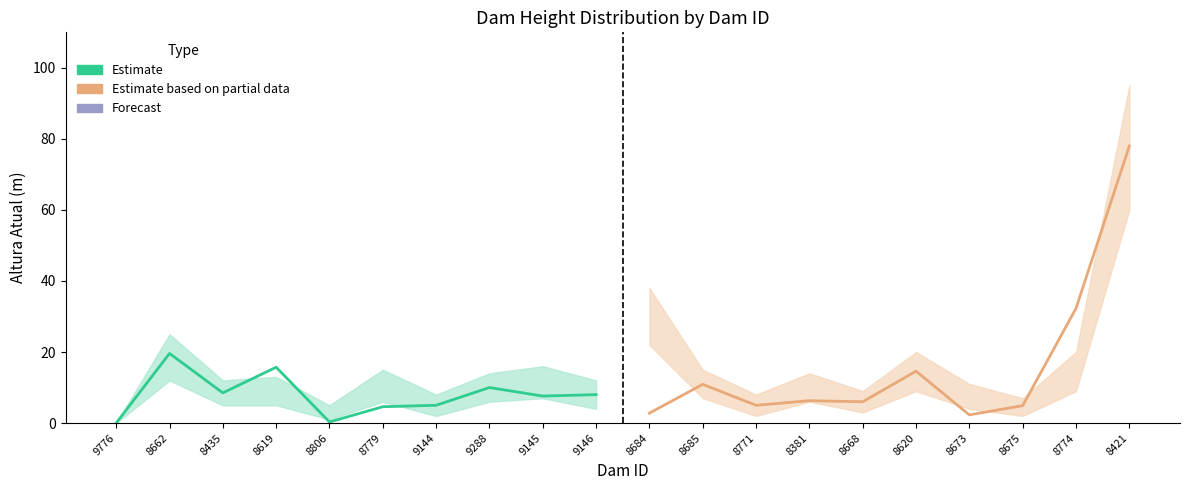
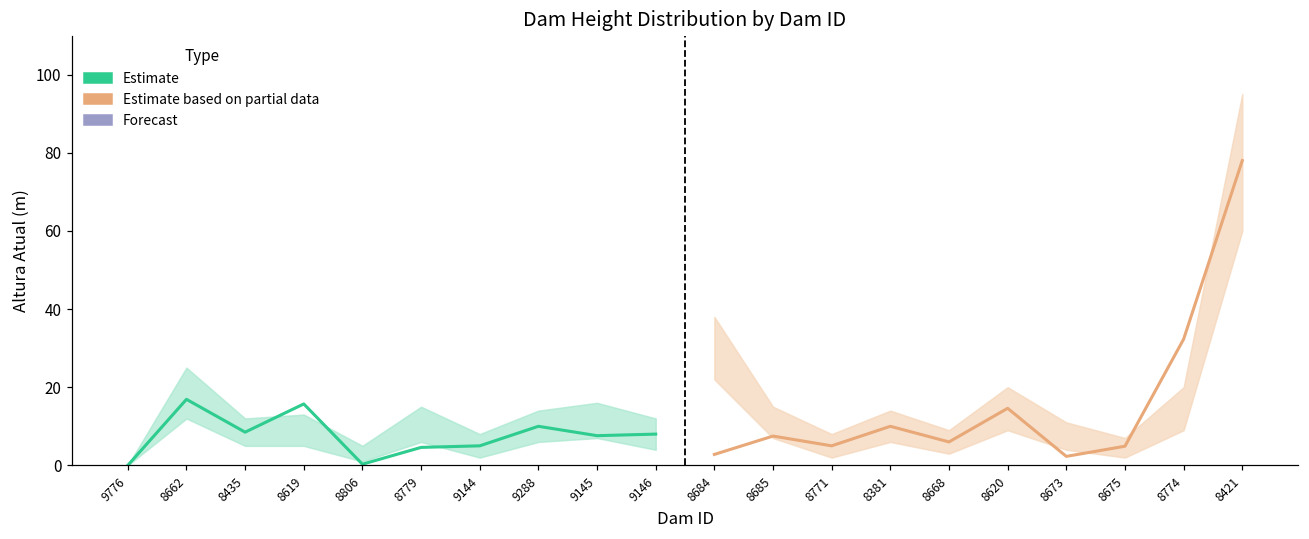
Estimate, 8662: 20 -> 17
Estimate based on partial data, 8685: 11 -> 8
Estimate based on partial data, 8381: 6 -> 10
